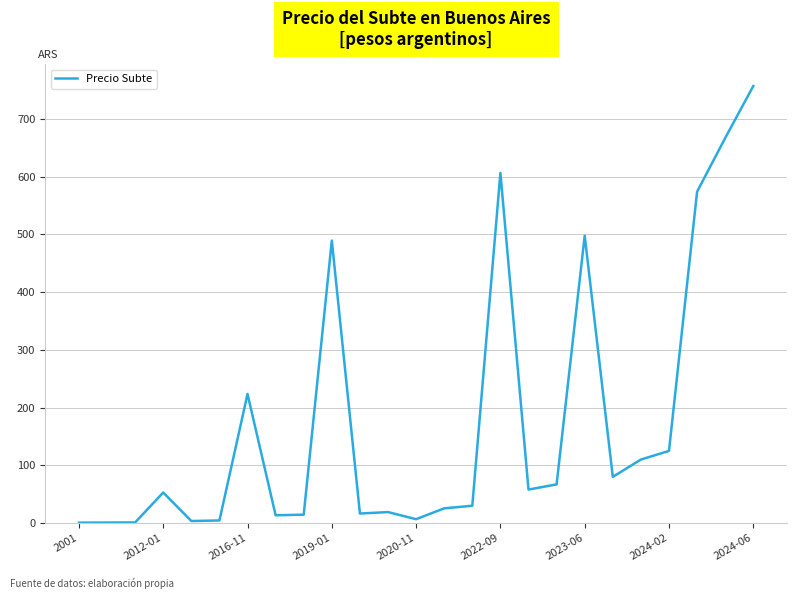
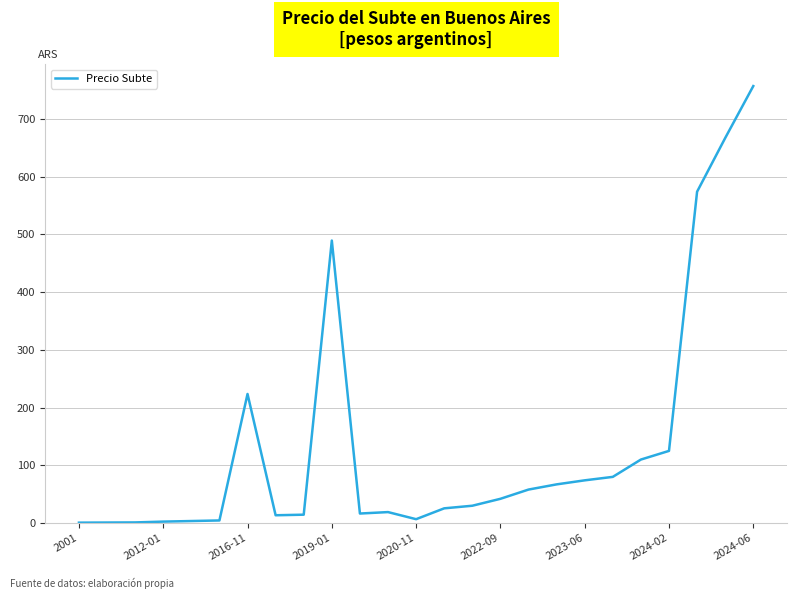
2012-01: 50 -> 0
2022-09: 610 -> 40
2023-06: 500 -> 70
